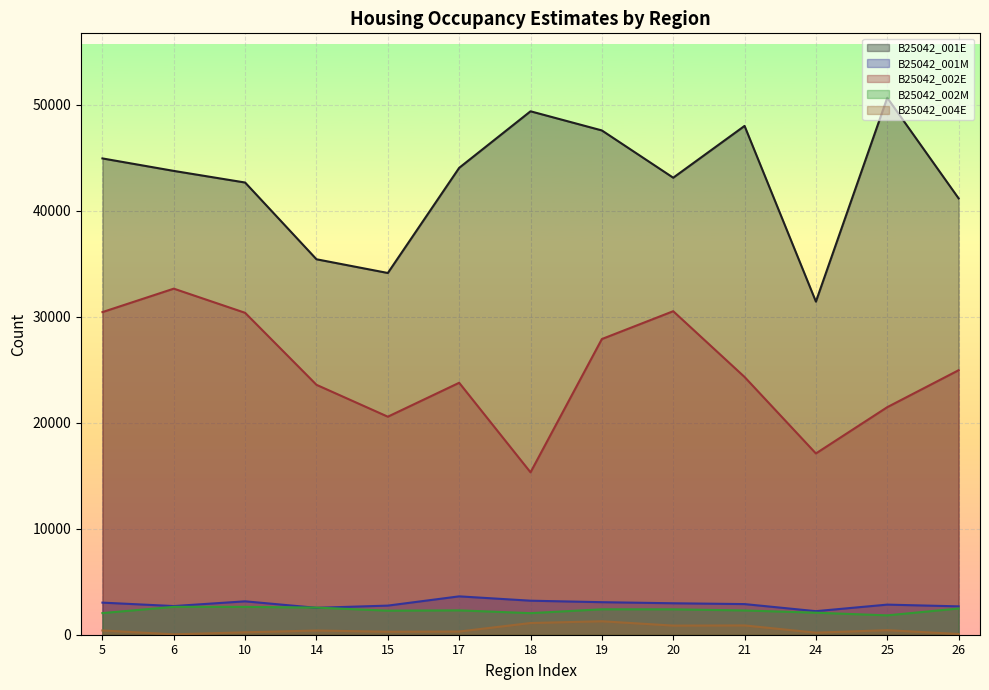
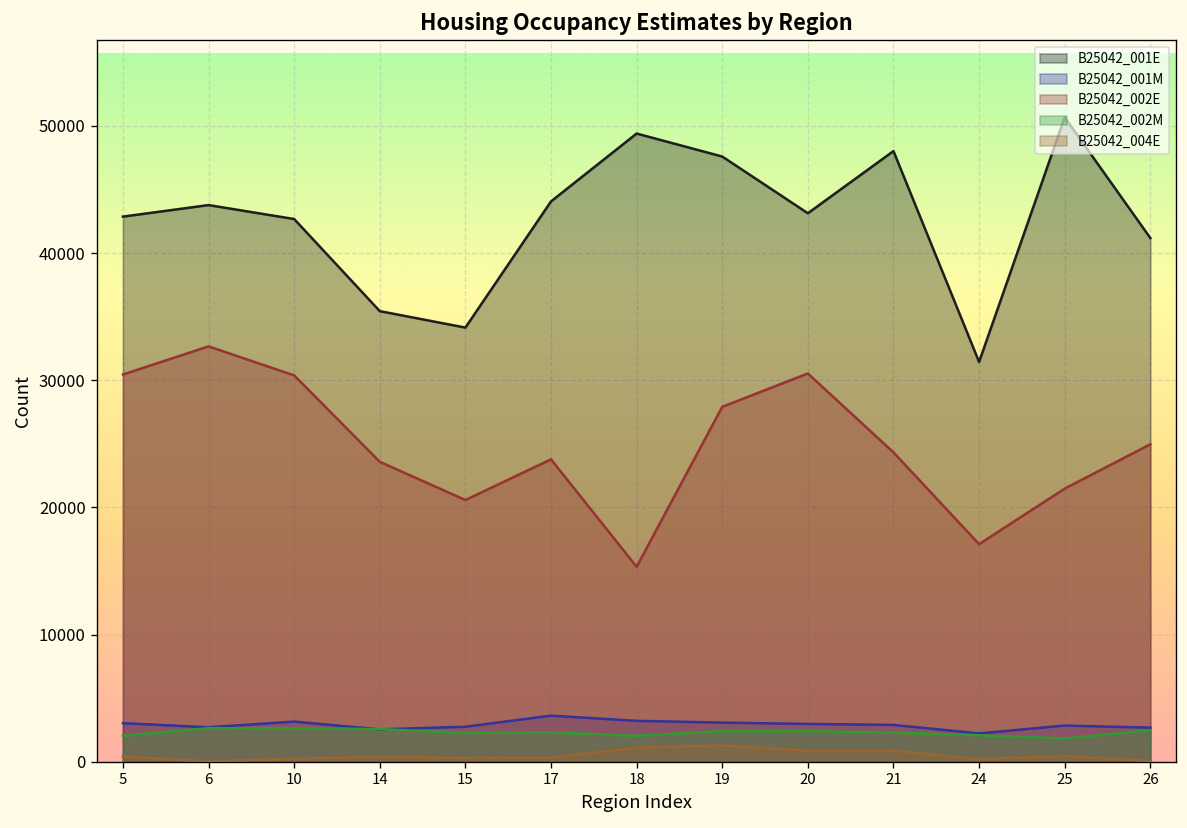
B25042_001E, 5: 45000 -> 42900
